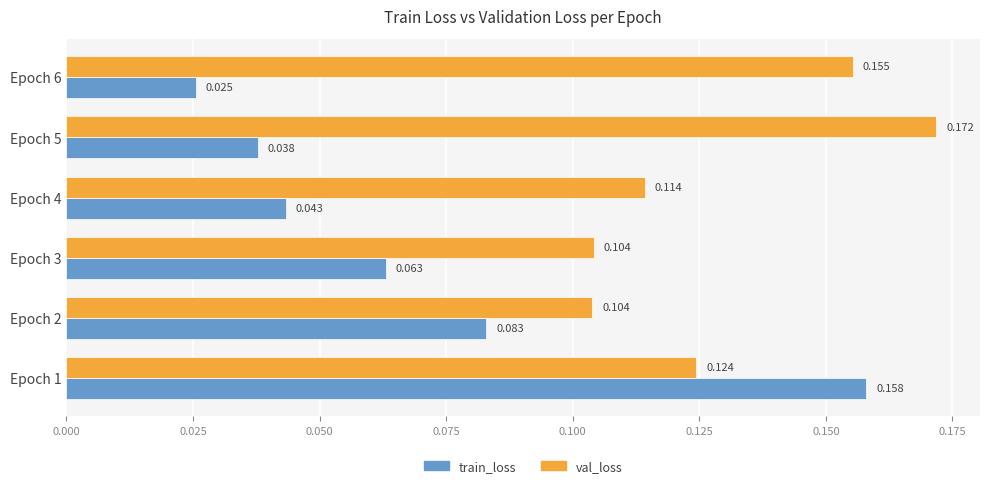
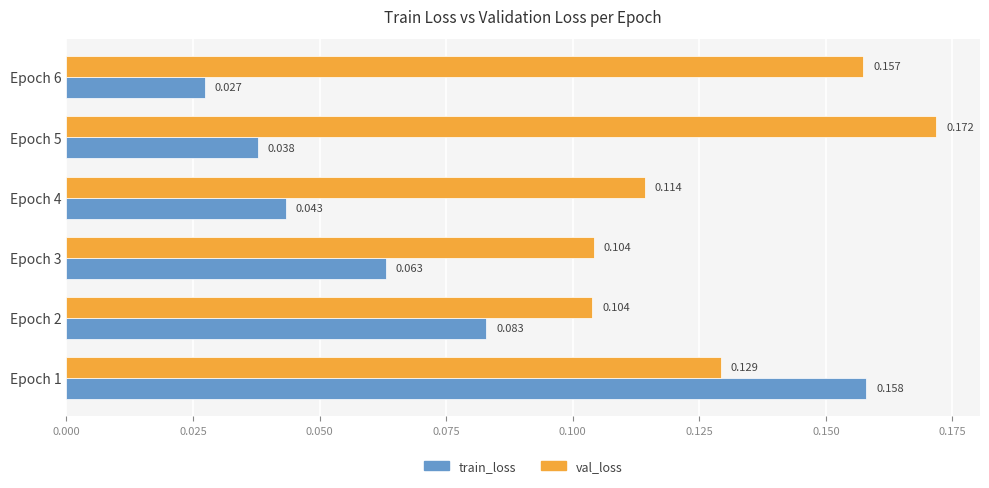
val_loss, Epoch 6: 0.155 -> 0.157
train_loss, Epoch 6: 0.025 -> 0.027
val_loss, Epoch 1: 0.124 -> 0.129
